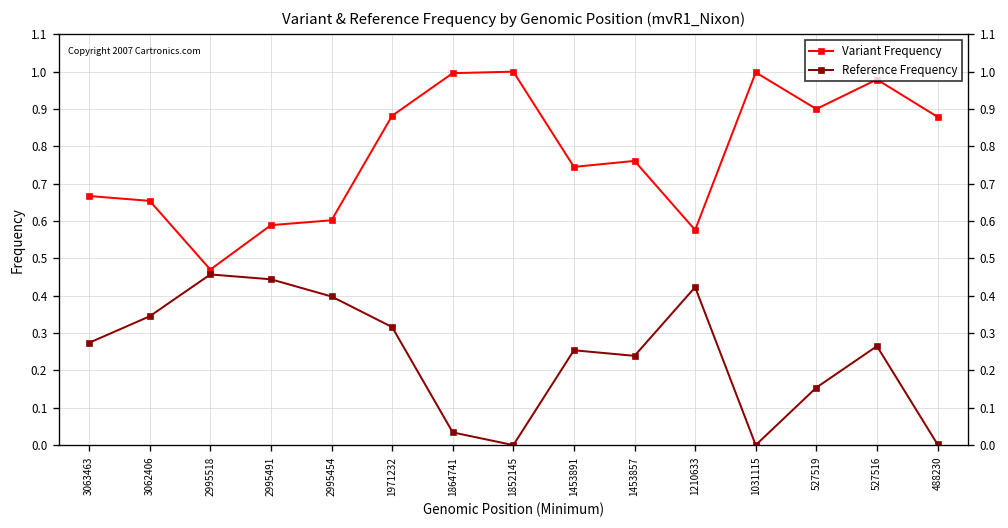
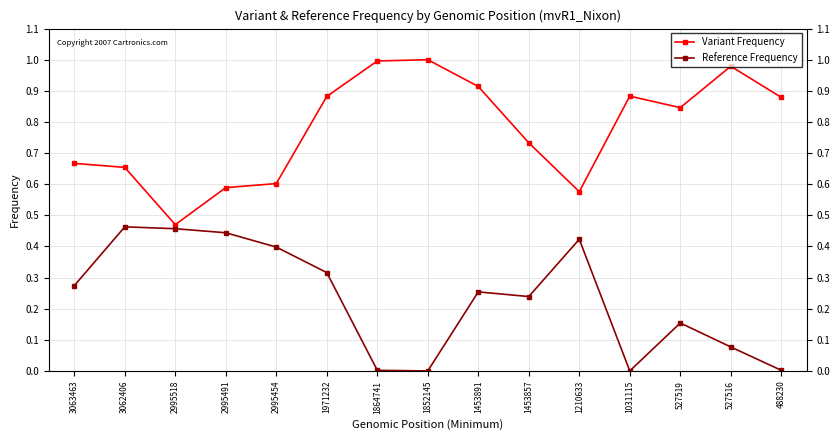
Reference Frequency, 3062406: 0.35 -> 0.46
Reference Frequency, 1864741: 0.03 -> 0.00
Variant Frequency, 1453891: 0.75 -> 0.91
Variant Frequency, 1453857: 0.76 -> 0.73
Variant Frequency, 1031115: 1.00 -> 0.88
Variant Frequency, 527519: 0.90 -> 0.85
Reference Frequency, 527516: 0.27 -> 0.08
